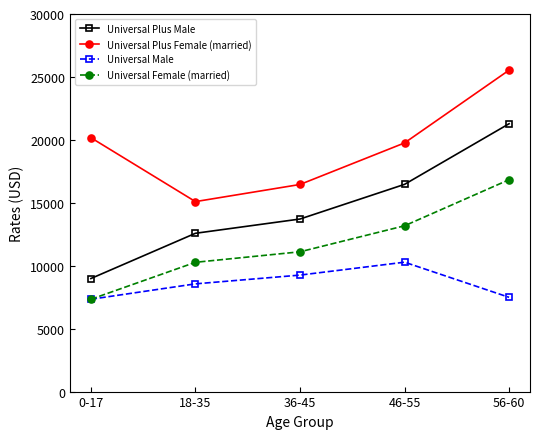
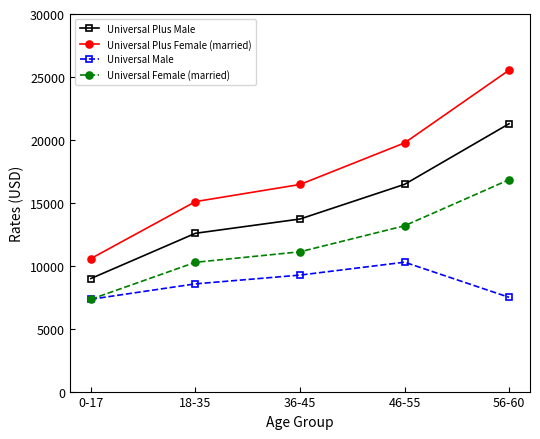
Universal Plus Female (married), 0-17: 20200 -> 10600
